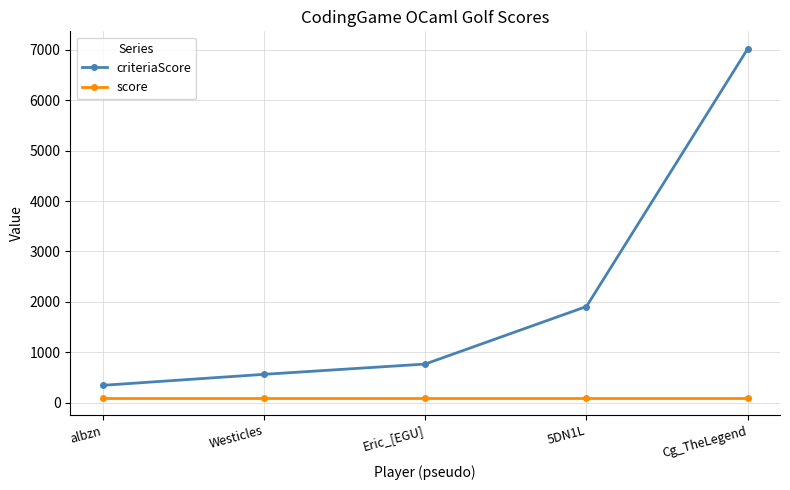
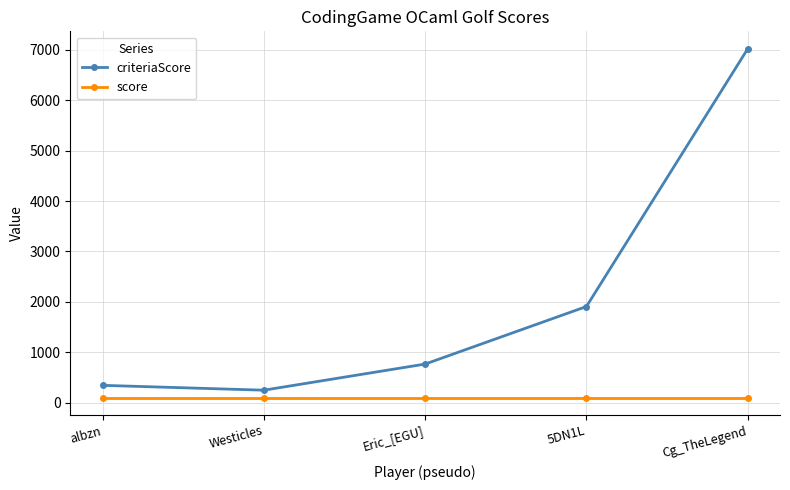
criteriaScore, Westicles: 600 -> 200
